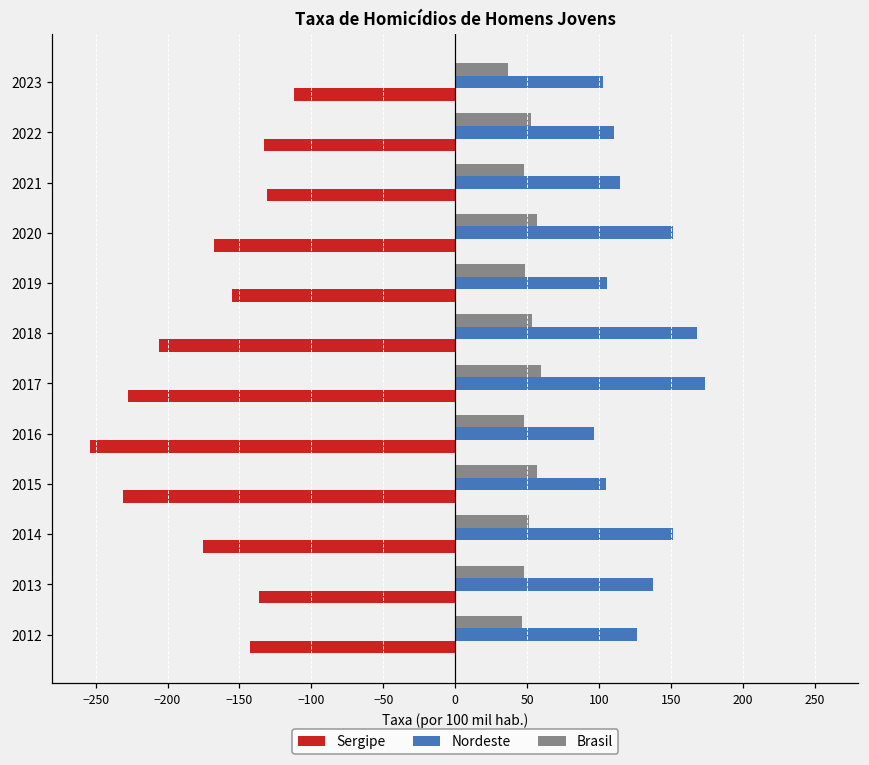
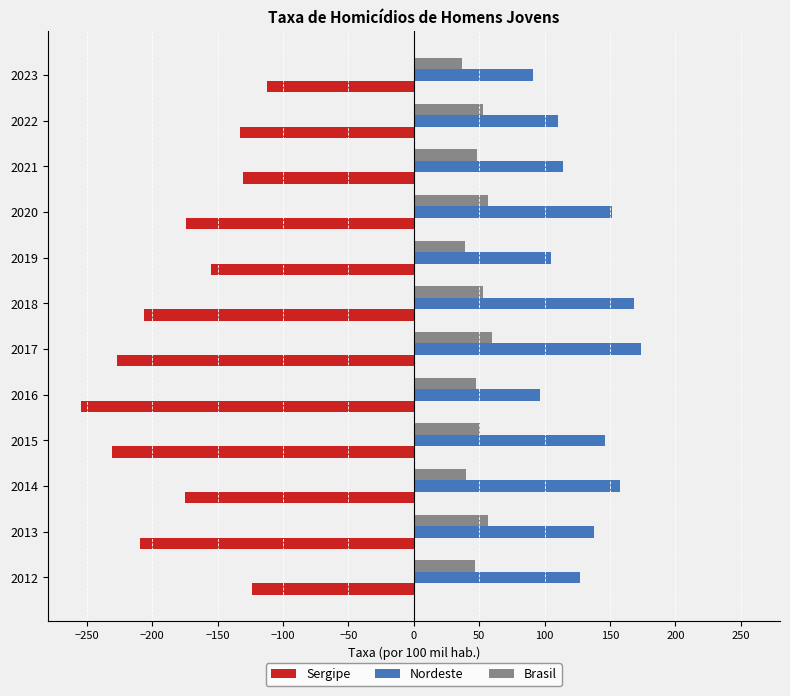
Nordeste, 2023: 103 -> 91
Sergipe, 2020: -168 -> -175
Brasil, 2019: 48 -> 39
Brasil, 2015: 57 -> 50
Nordeste, 2015: 105 -> 146
Brasil, 2014: 51 -> 40
Nordeste, 2014: 151 -> 158
Brasil, 2013: 48 -> 57
Sergipe, 2013: -136 -> -209
Sergipe, 2012: -142 -> -124
